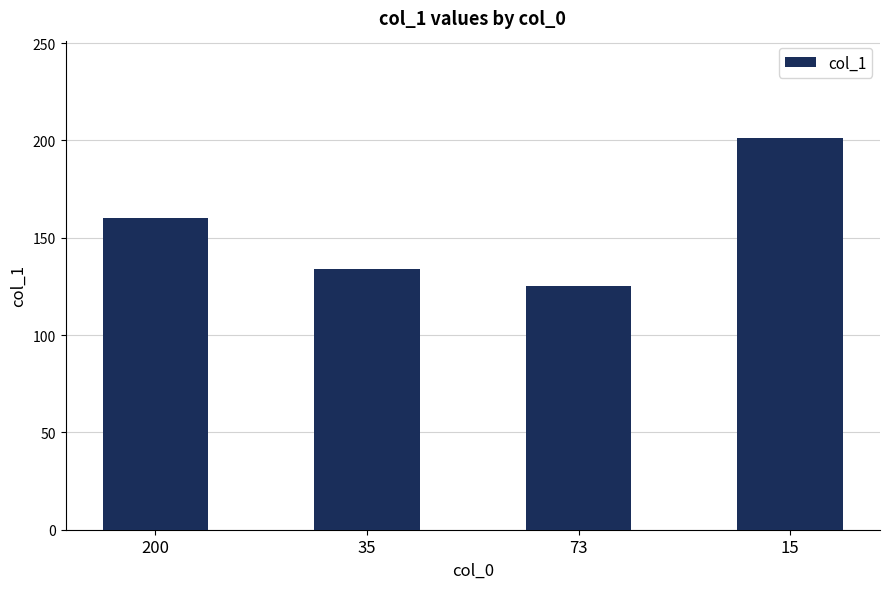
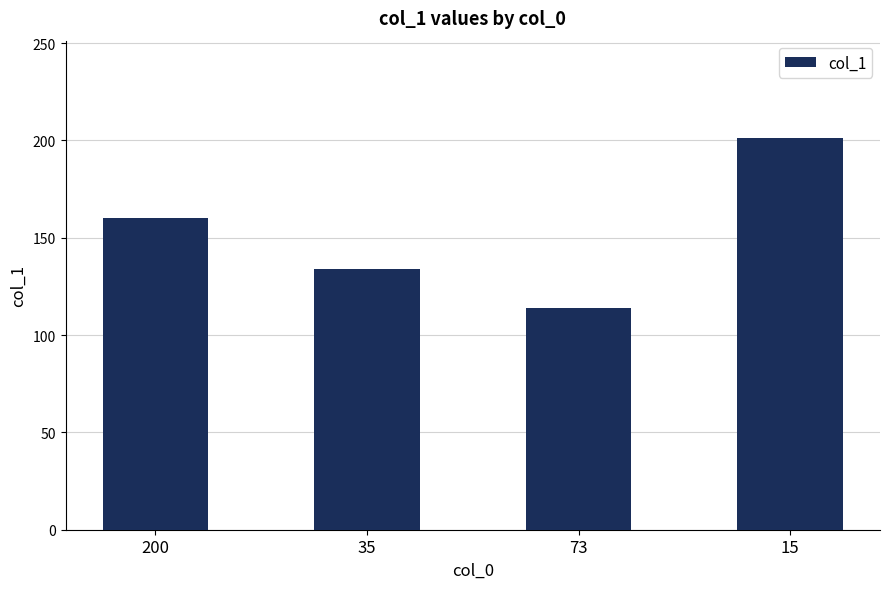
73: 125 -> 114
